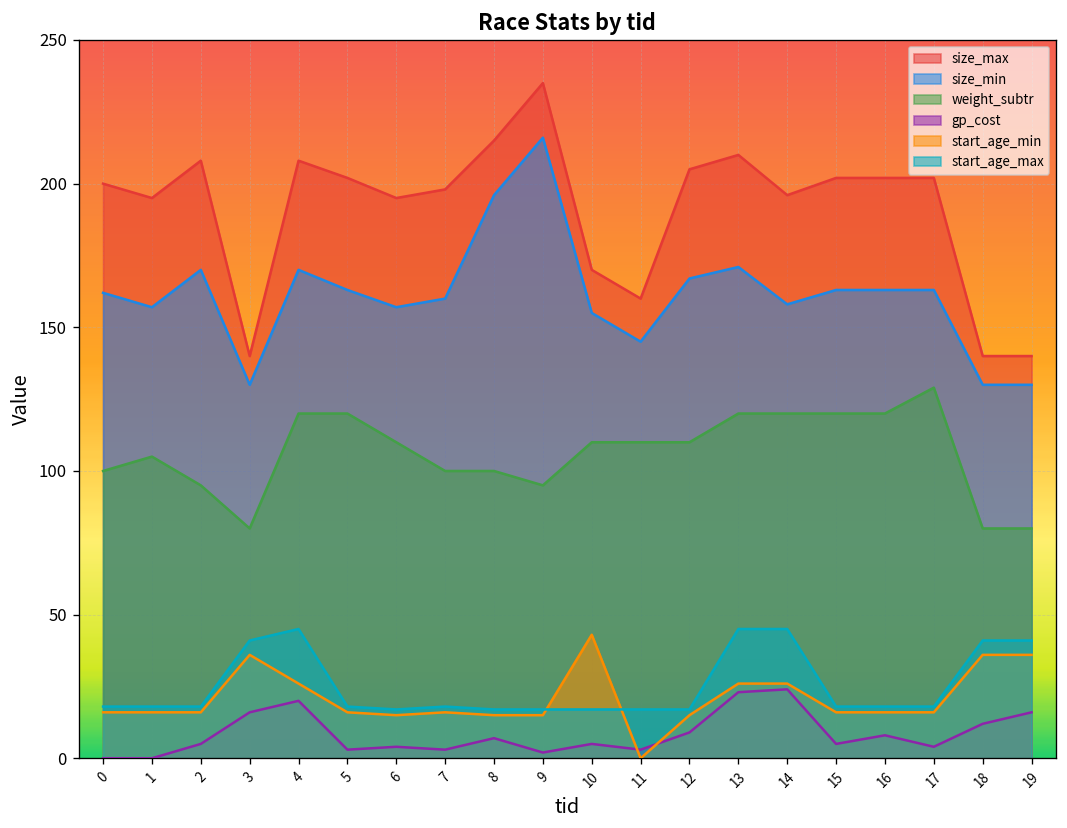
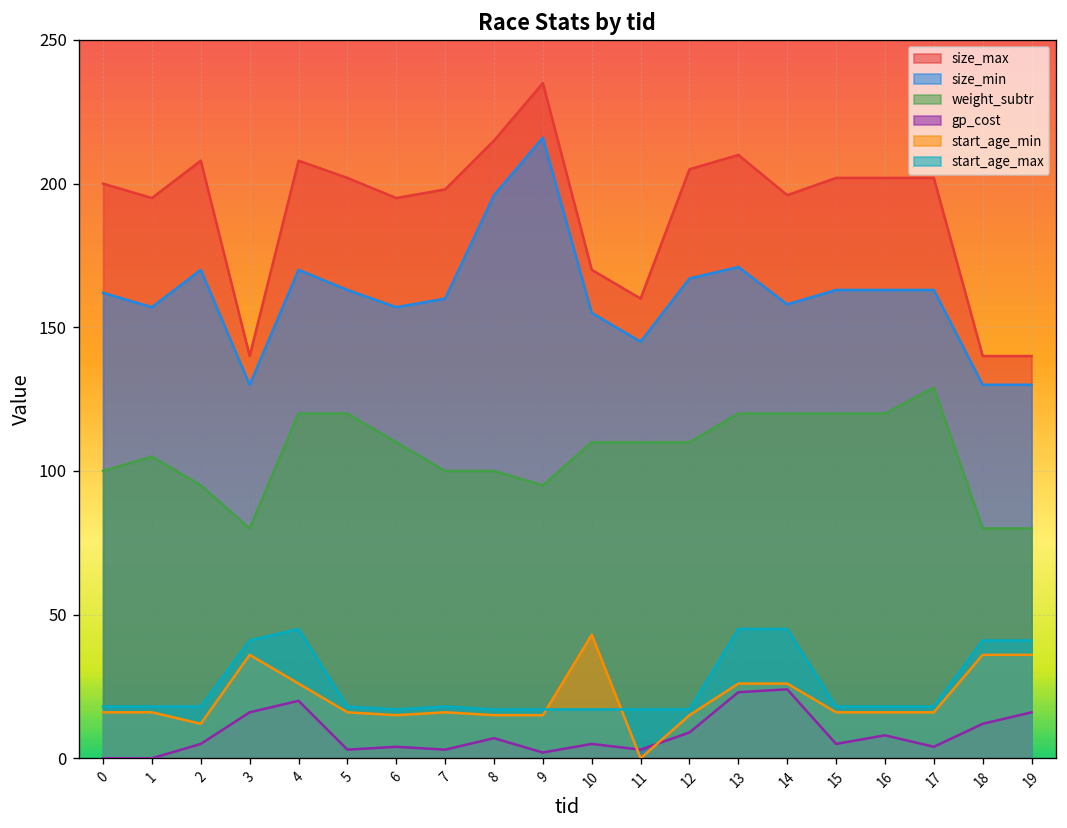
start_age_min, 2: 16 -> 12
